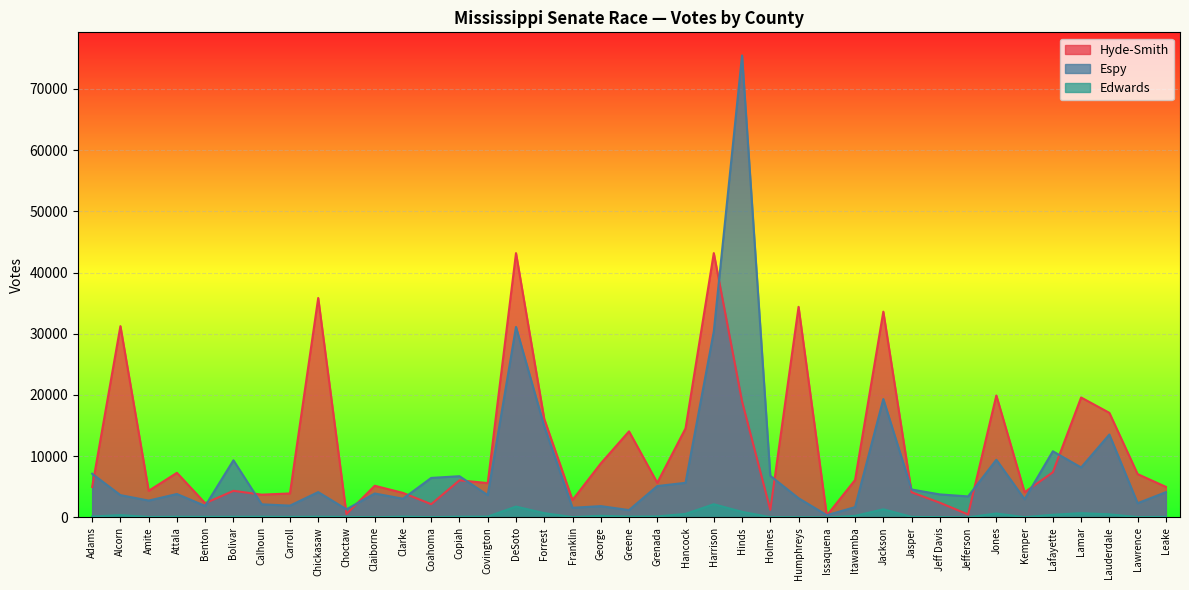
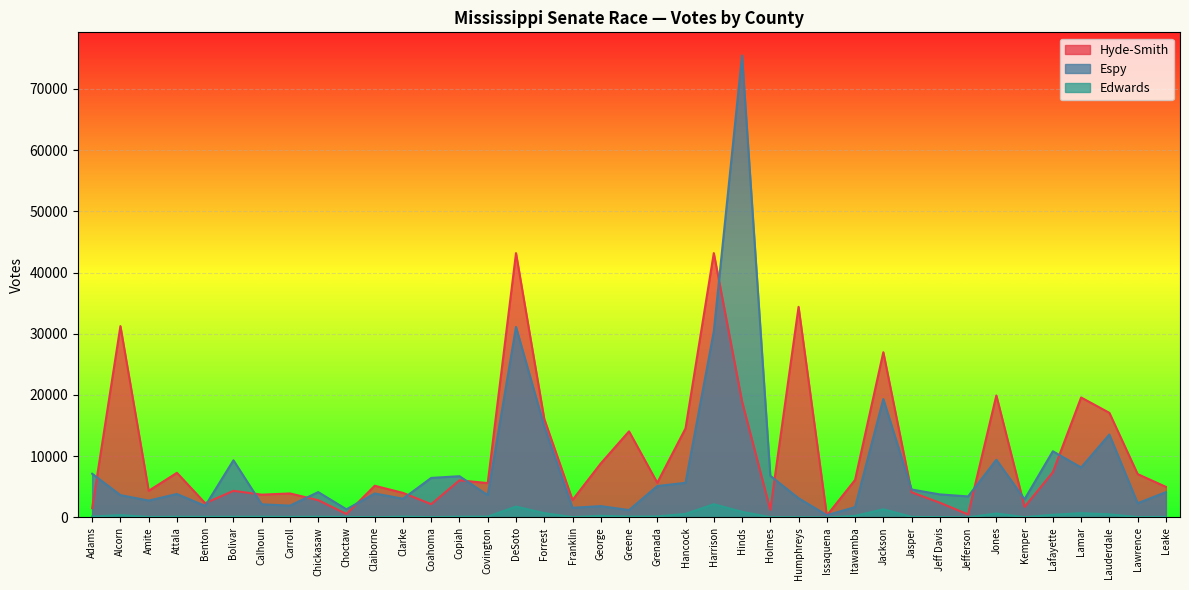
Hyde-Smith, Adams: 5000 -> 2000
Hyde-Smith, Chickasaw: 36000 -> 3000
Hyde-Smith, Jackson: 34000 -> 27000
Hyde-Smith, Kemper: 4000 -> 2000
